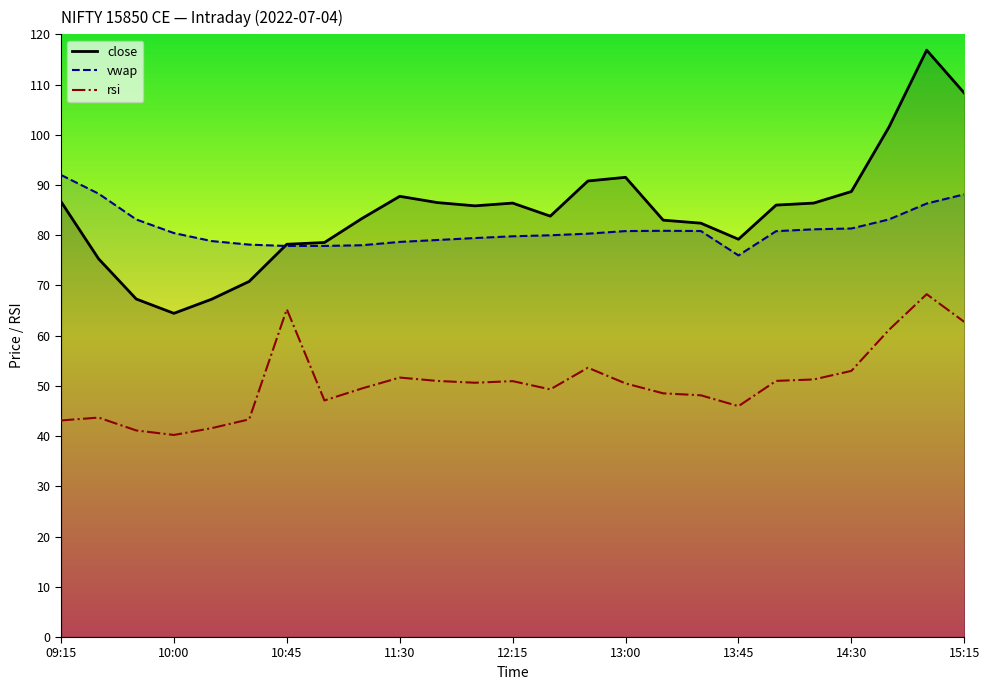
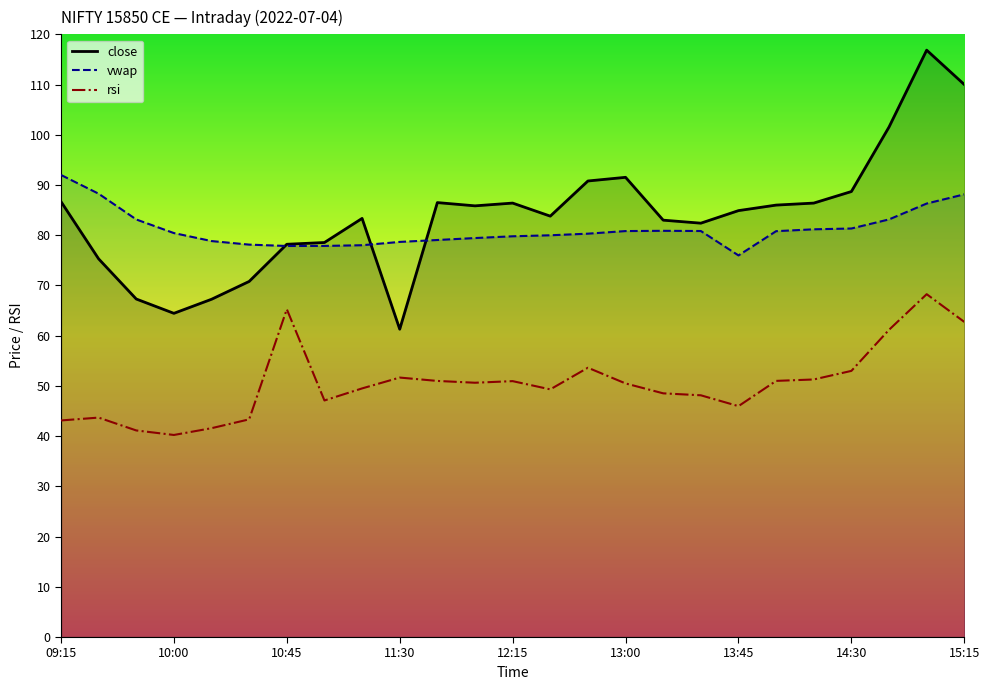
close, 11:30: 88 -> 61
close, 13:45: 79 -> 85
close, 15:15: 108 -> 110
